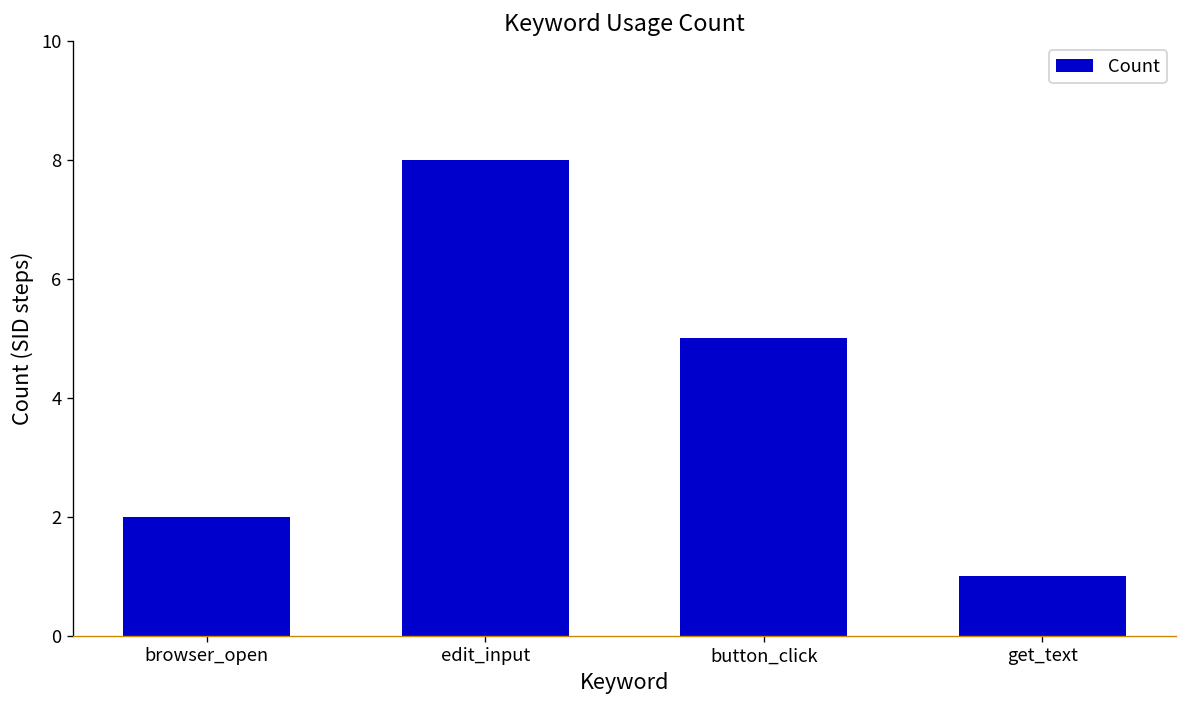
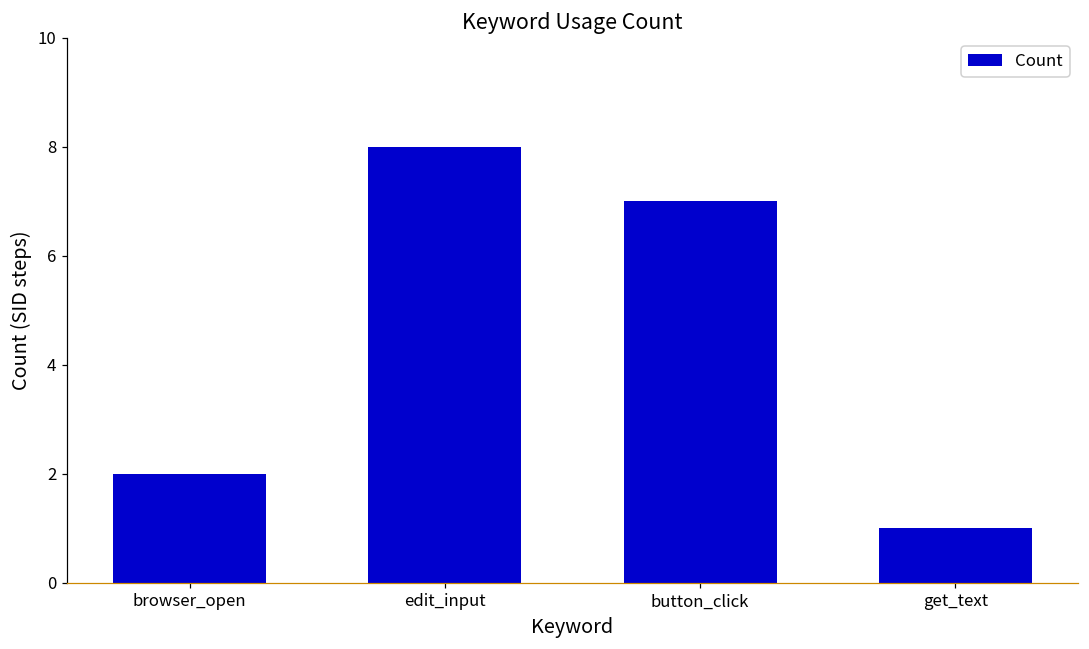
button_click: 5 -> 7
